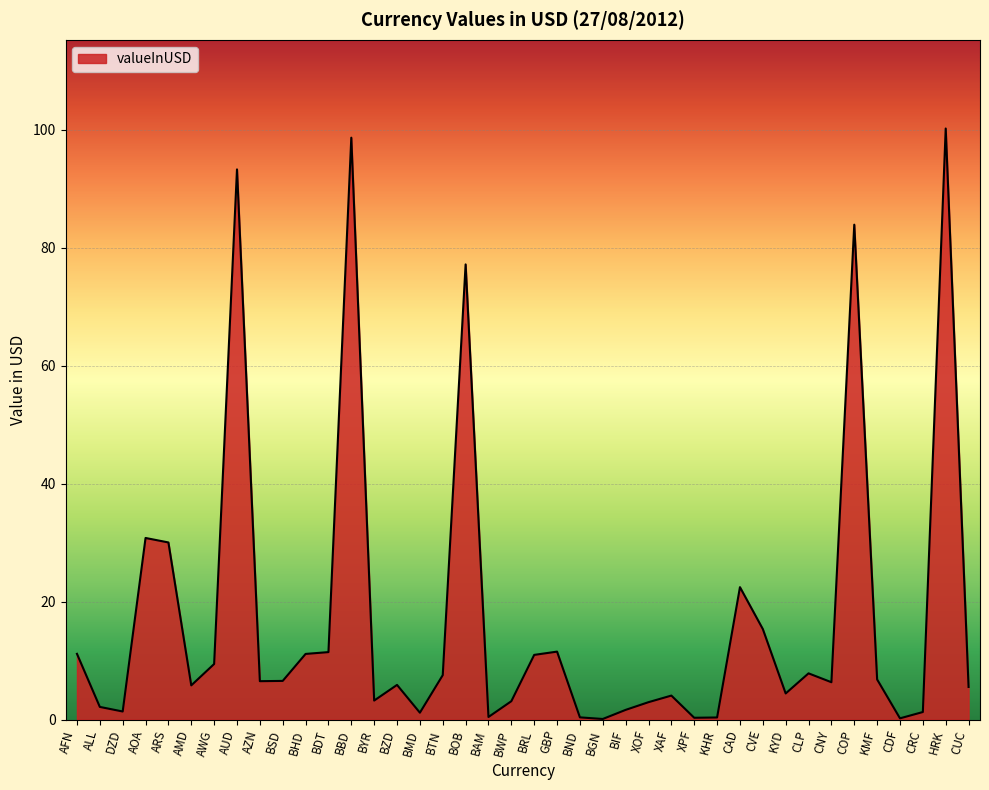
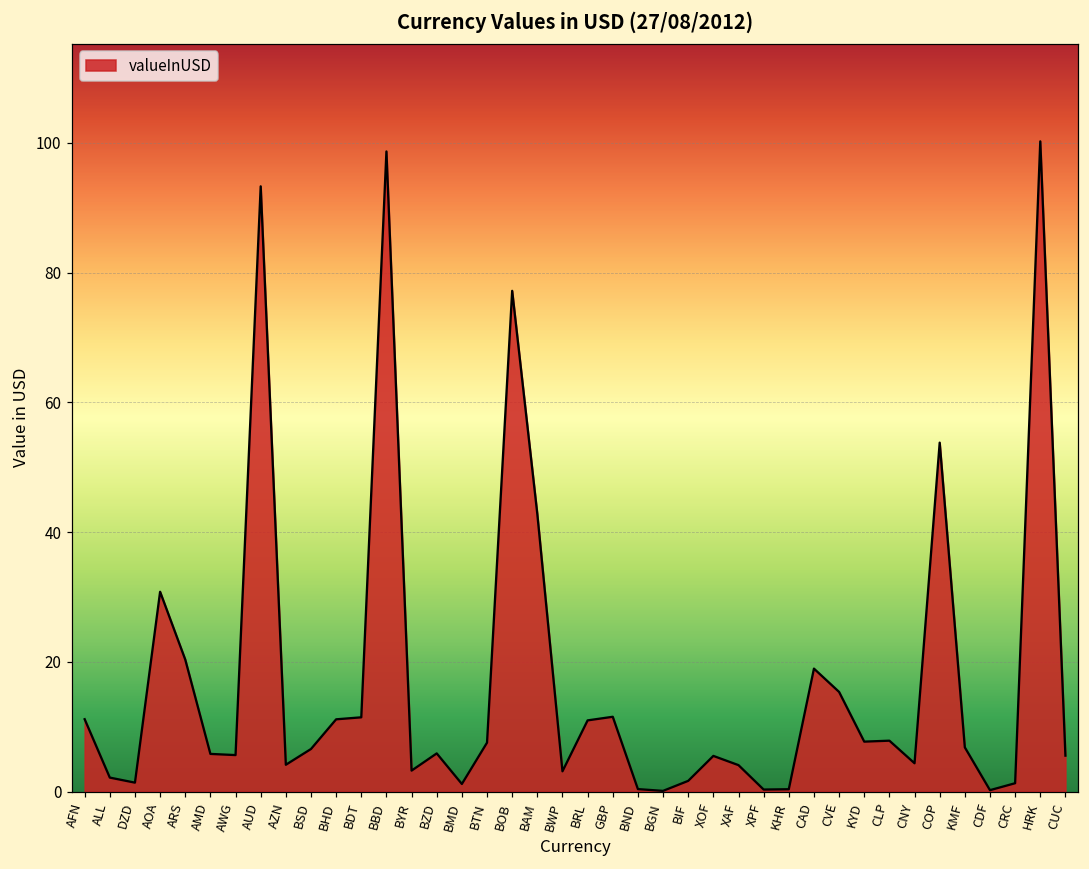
ARS: 30 -> 20
AWG: 9 -> 6
AZN: 7 -> 4
BAM: 0 -> 43
XOF: 3 -> 5
CAD: 22 -> 19
KYD: 4 -> 8
CNY: 6 -> 4
COP: 84 -> 54
